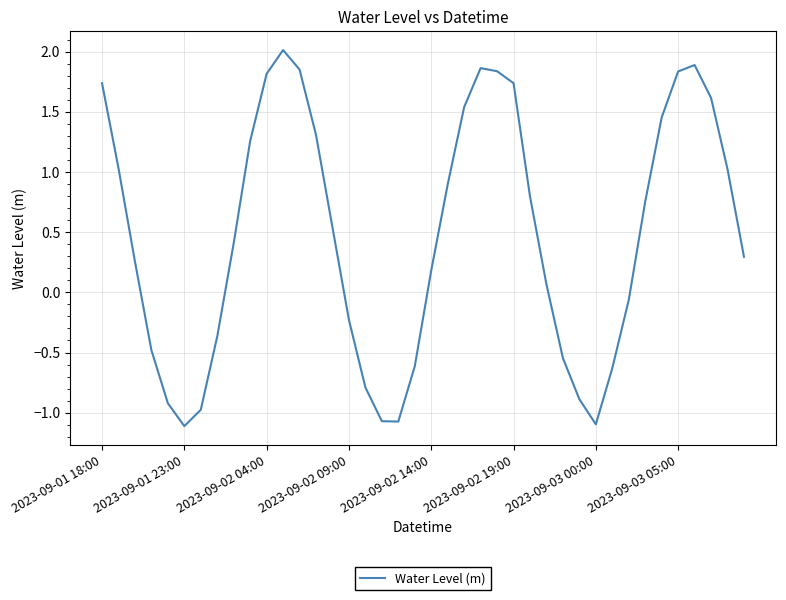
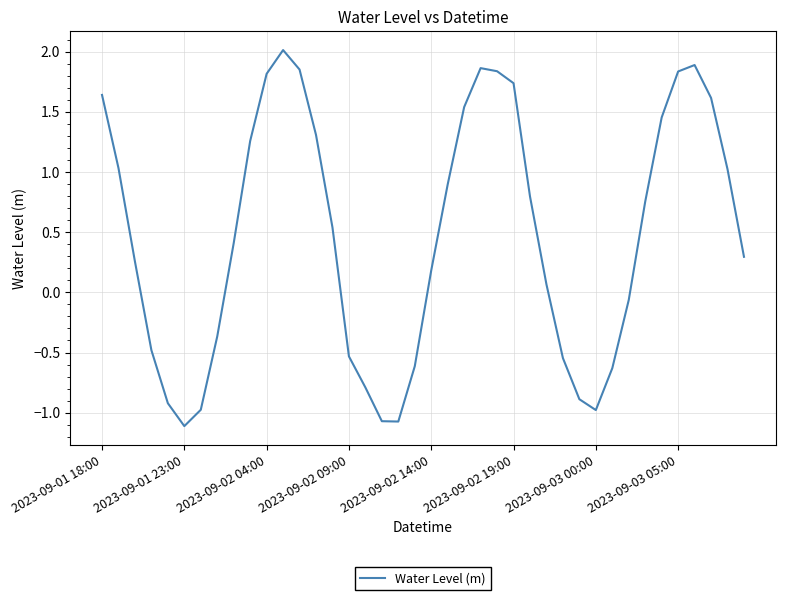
2023-09-01 18:00: 1.74 -> 1.64
2023-09-02 09:00: -0.23 -> -0.53
2023-09-03 00:00: -1.10 -> -0.98
